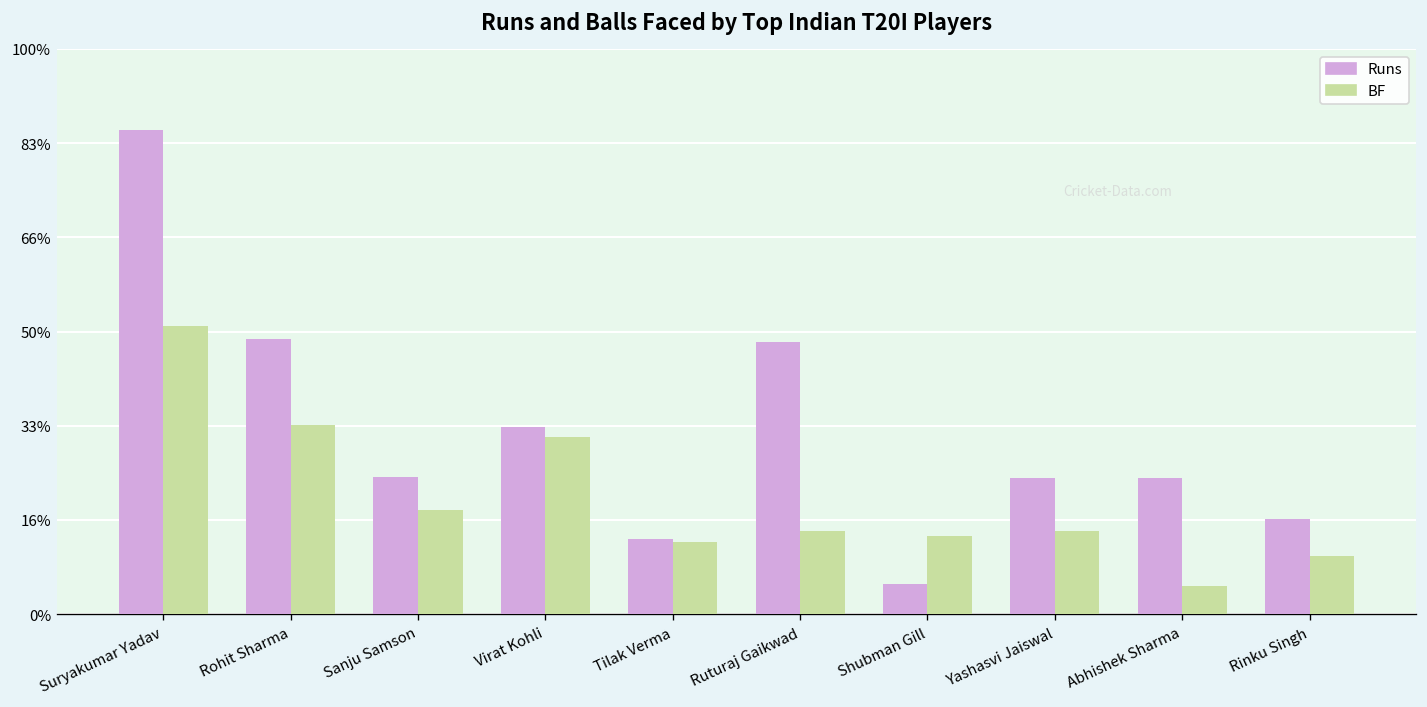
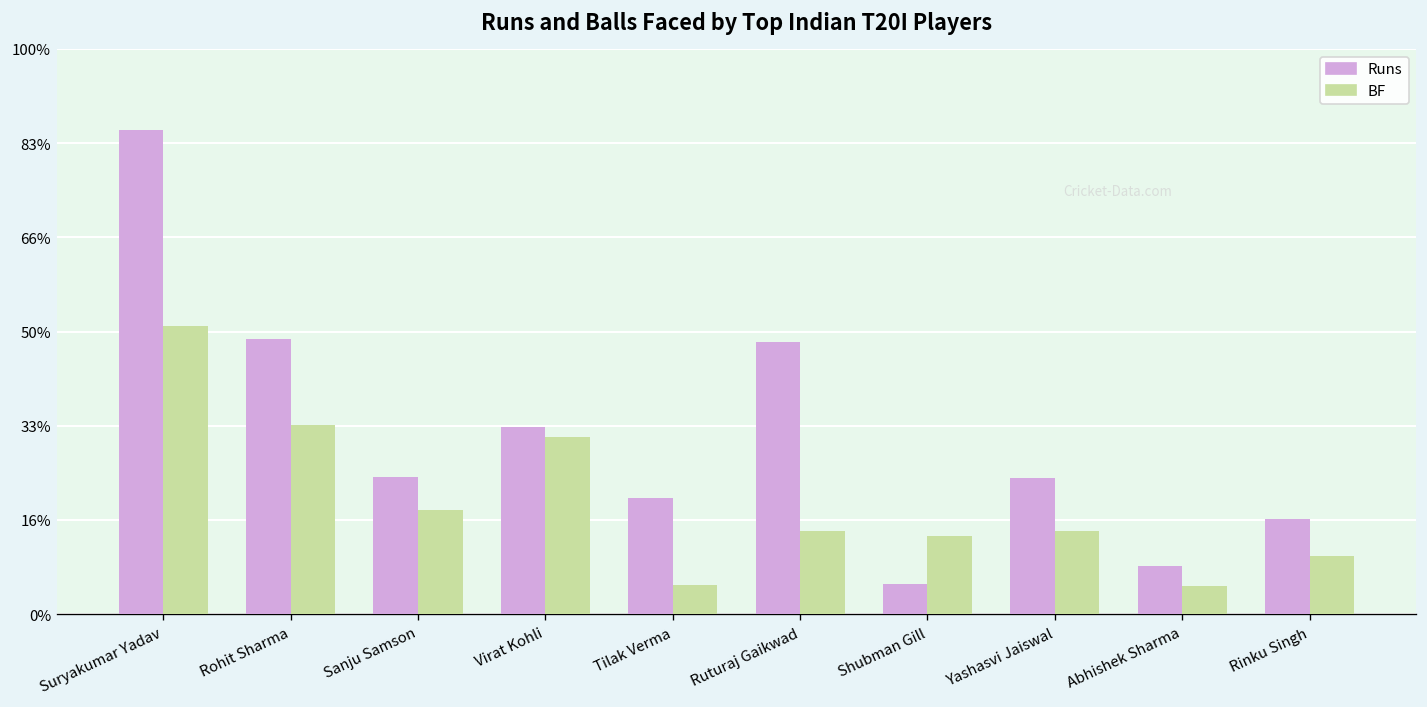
Runs, Tilak Verma: 13% -> 21%
BF, Tilak Verma: 13% -> 5%
Runs, Abhishek Sharma: 24% -> 9%
